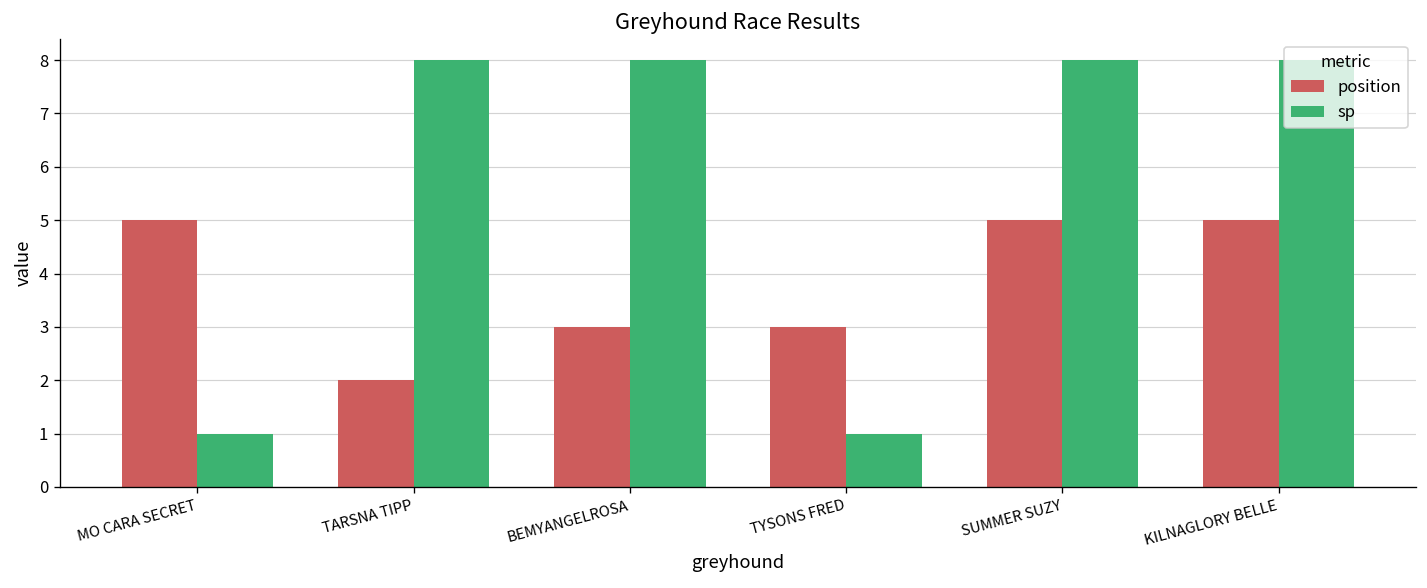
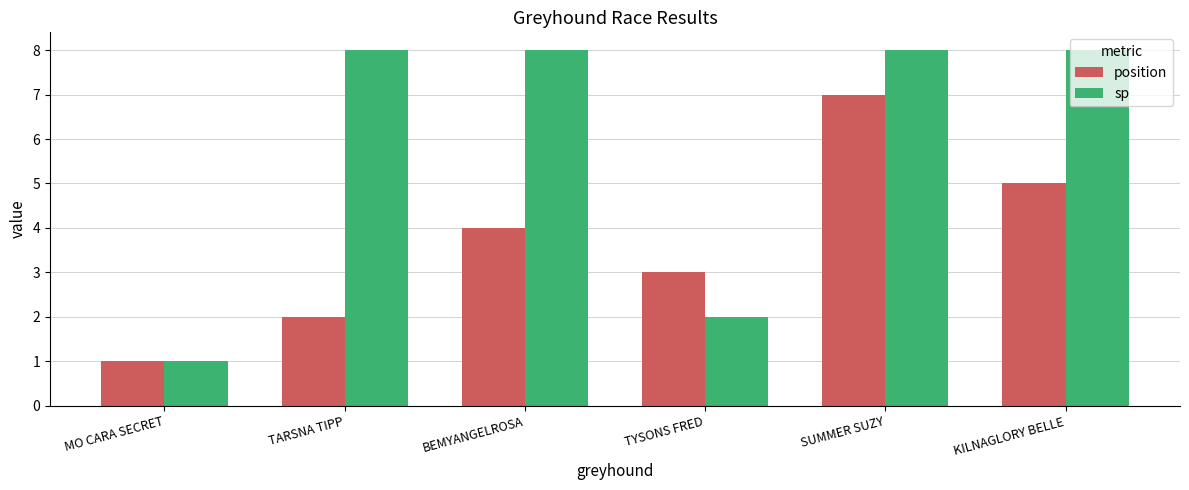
position, MO CARA SECRET: 5 -> 1
position, BEMYANGELROSA: 3 -> 4
sp, TYSONS FRED: 1 -> 2
position, SUMMER SUZY: 5 -> 7
